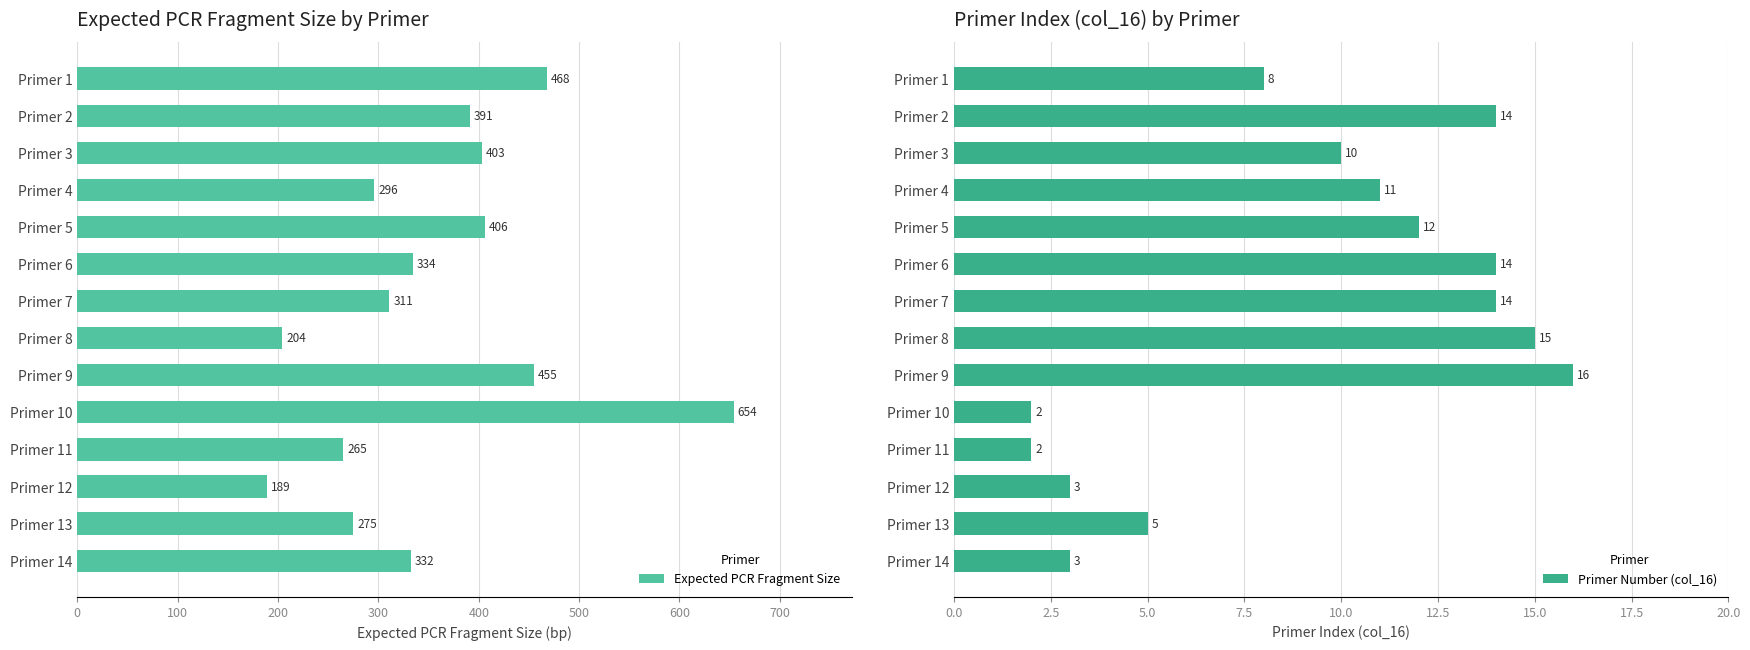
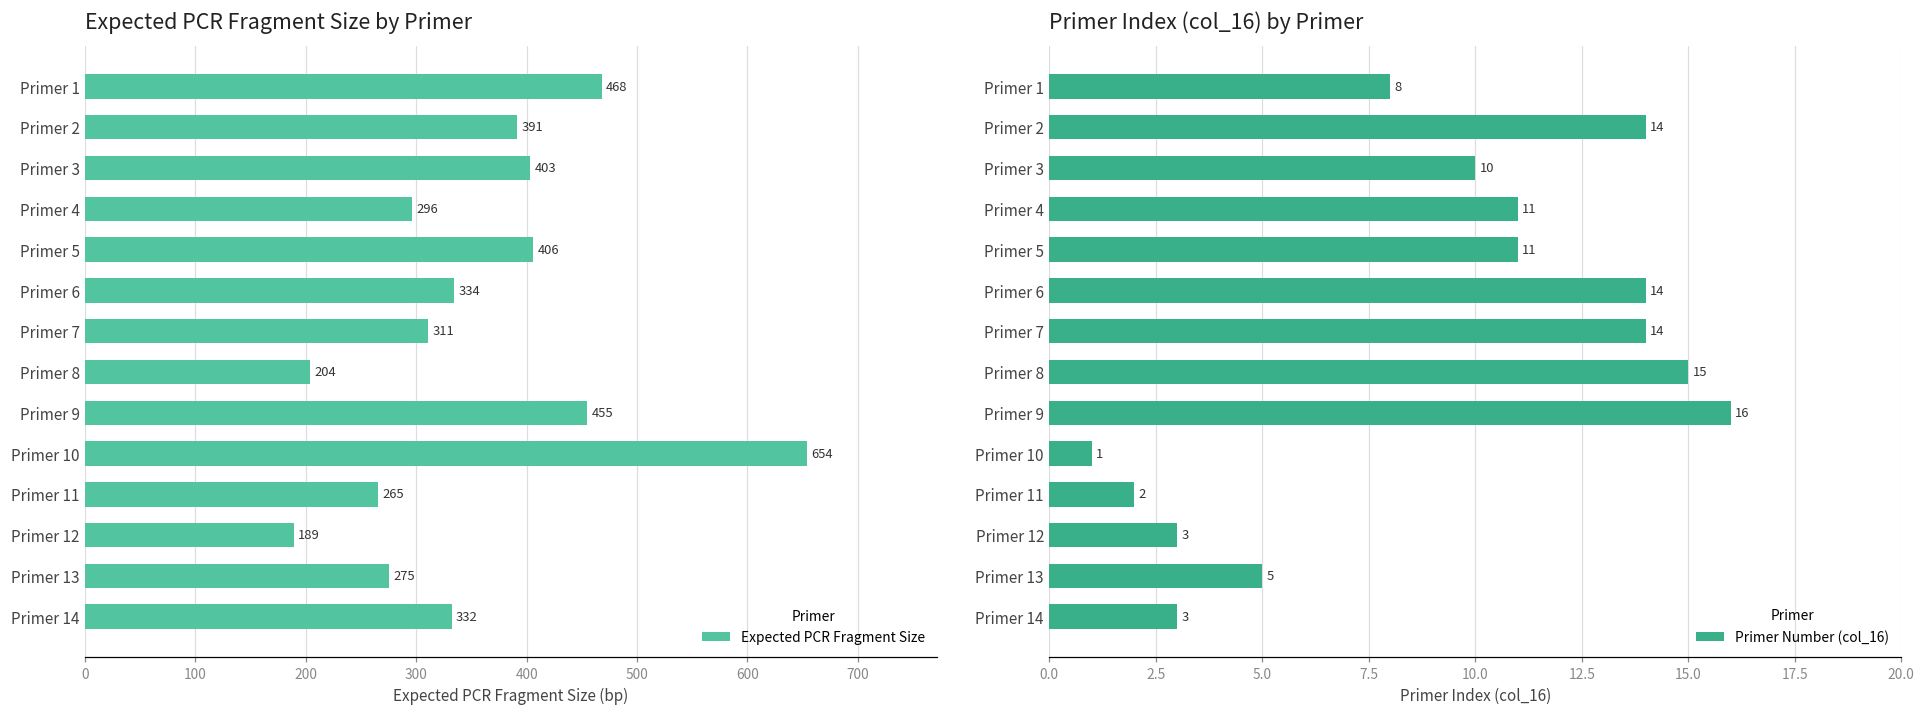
Primer Index (col_16) by Primer, Primer 5: 12 -> 11
Primer Index (col_16) by Primer, Primer 10: 2 -> 1
